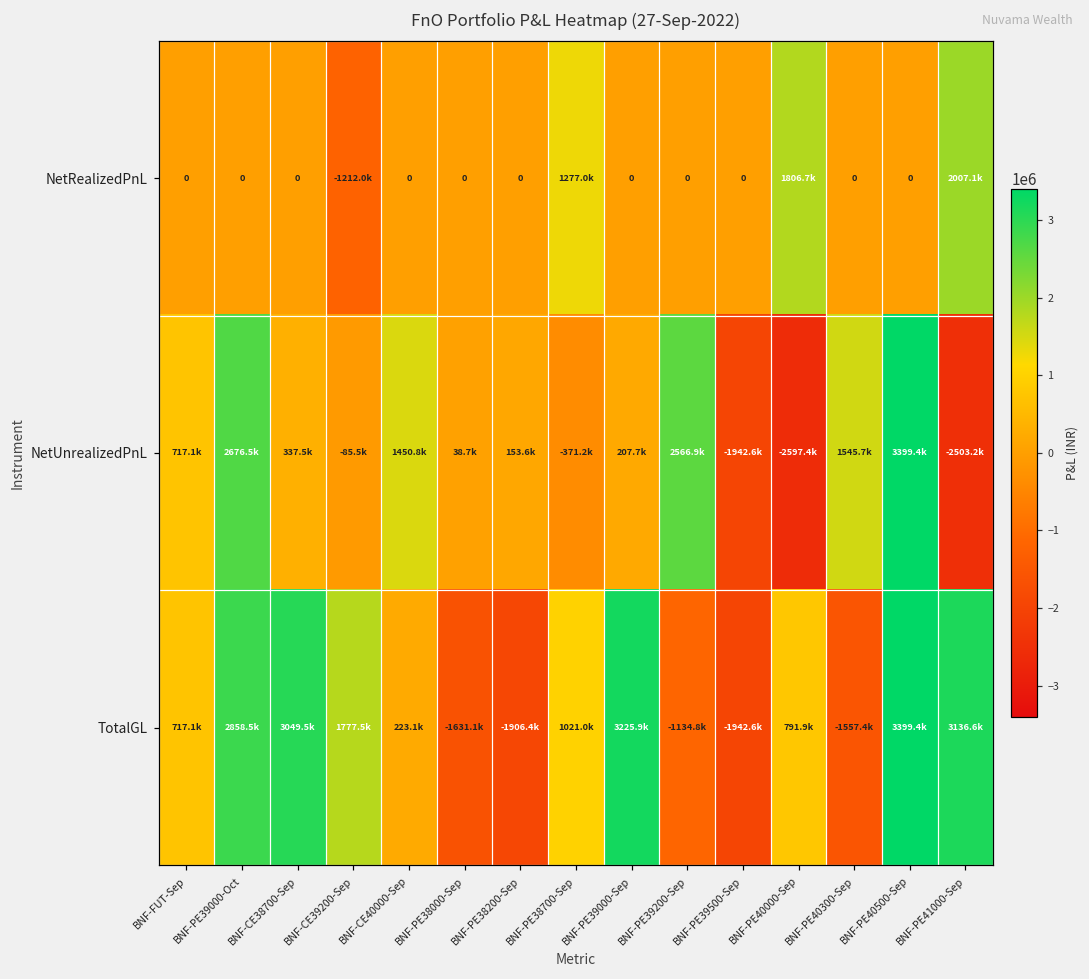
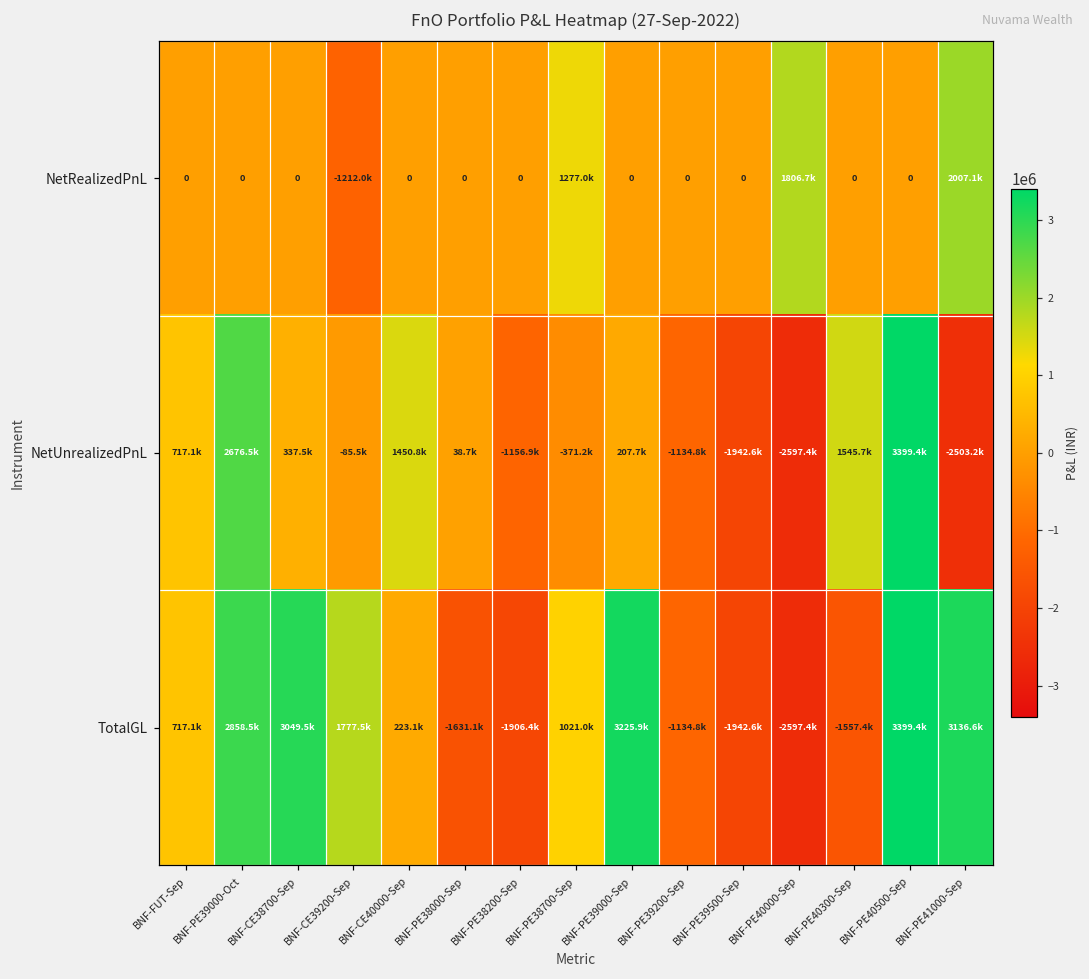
NetUnrealizedPnL, BNF-PE38200-Sep: 153.6k -> -1156.9k
NetUnrealizedPnL, BNF-PE39200-Sep: 2566.9k -> -1134.8k
TotalGL, BNF-PE40000-Sep: 791.9k -> -2597.4k
